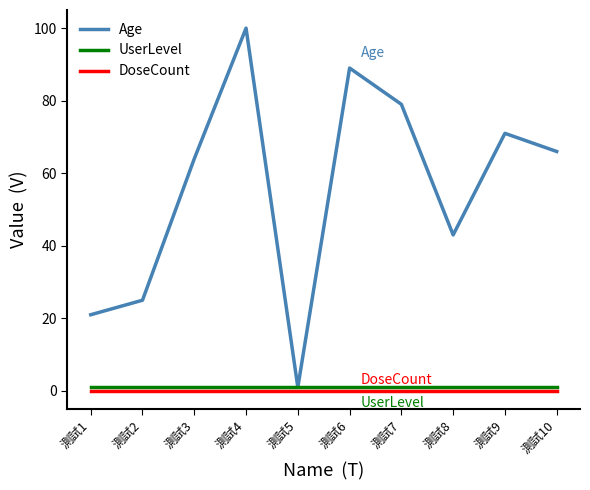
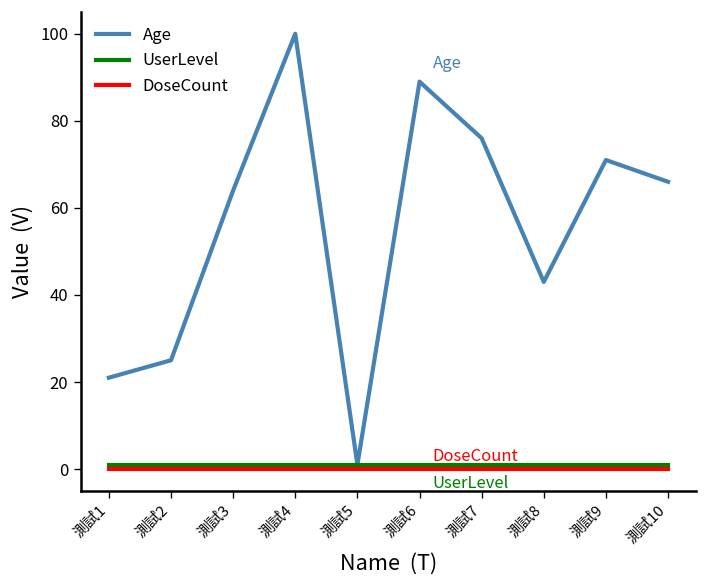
Age, 測試7: 79 -> 76
